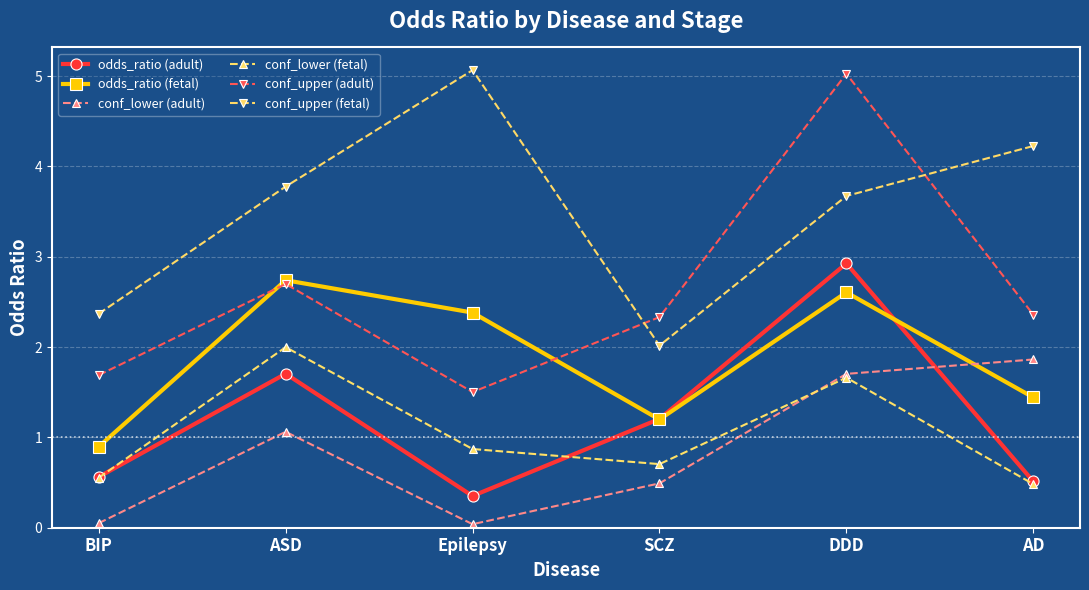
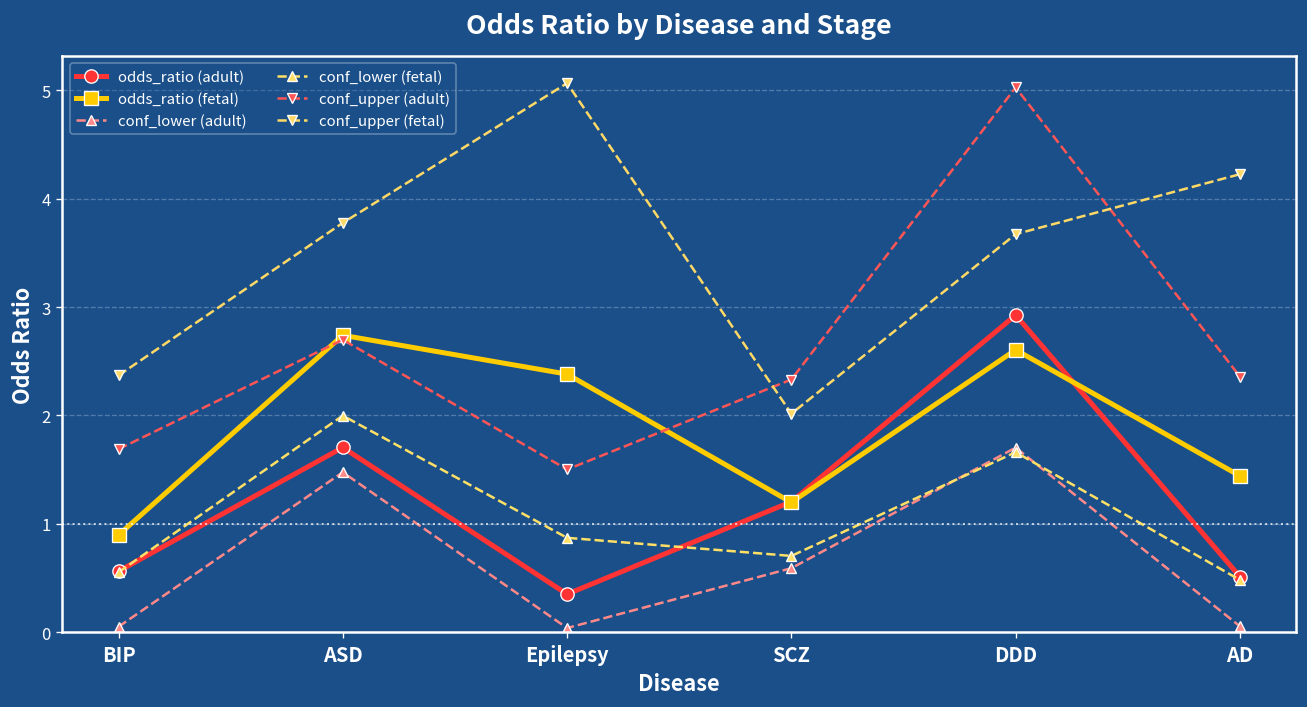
conf_lower (adult), ASD: 1.1 -> 1.5
conf_lower (adult), SCZ: 0.5 -> 0.6
conf_lower (adult), AD: 1.9 -> 0.1
